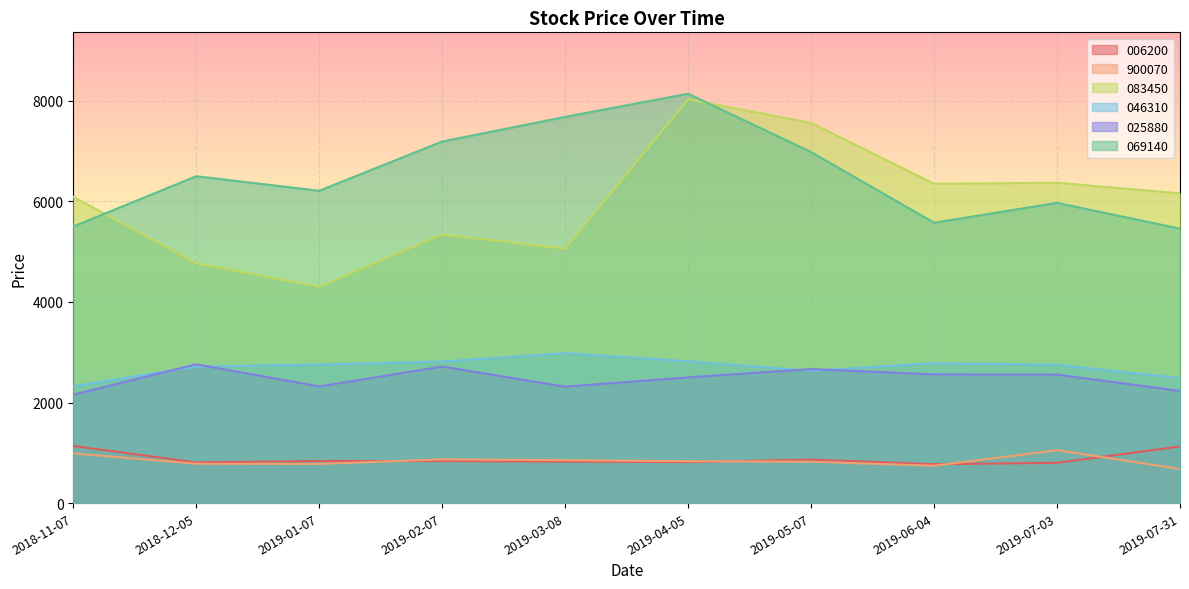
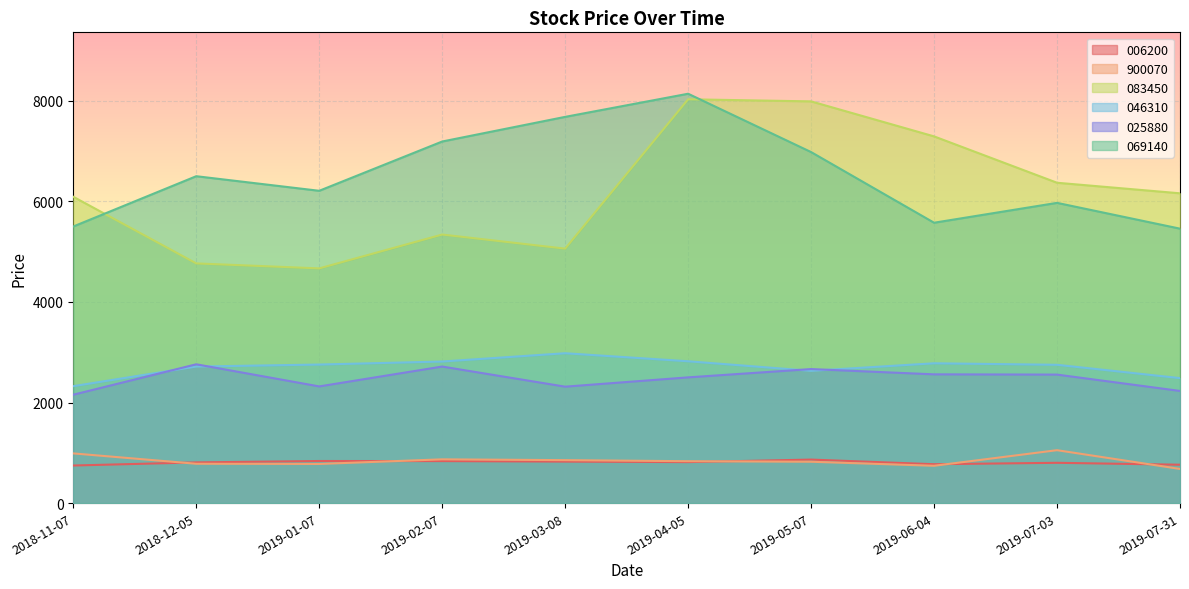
006200, 2018-11-07: 1100 -> 700
083450, 2019-01-07: 4300 -> 4700
083450, 2019-05-07: 7600 -> 8000
083450, 2019-06-04: 6400 -> 7300
006200, 2019-07-31: 1100 -> 800
